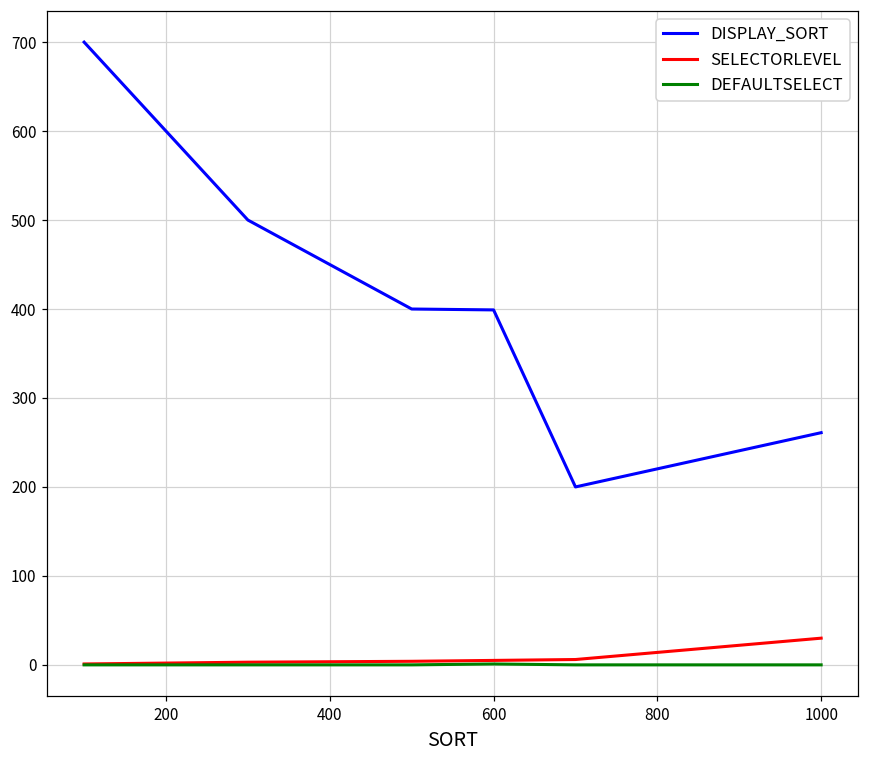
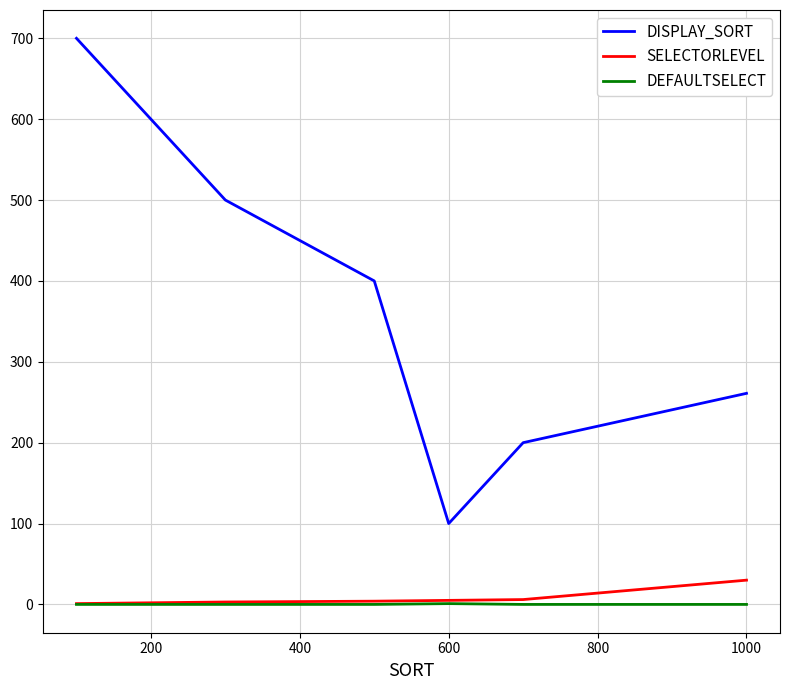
DISPLAY_SORT, 600: 400 -> 100
